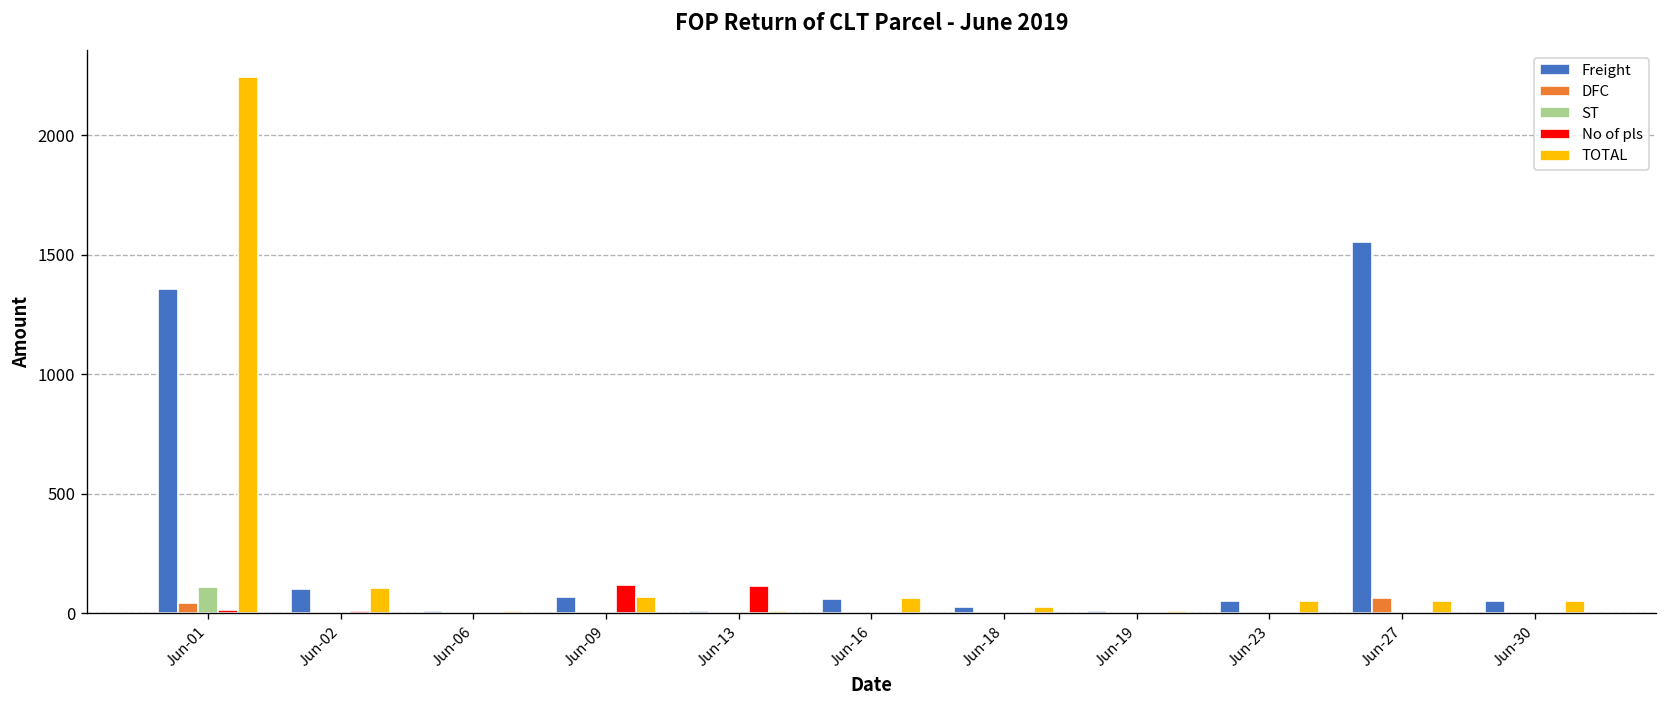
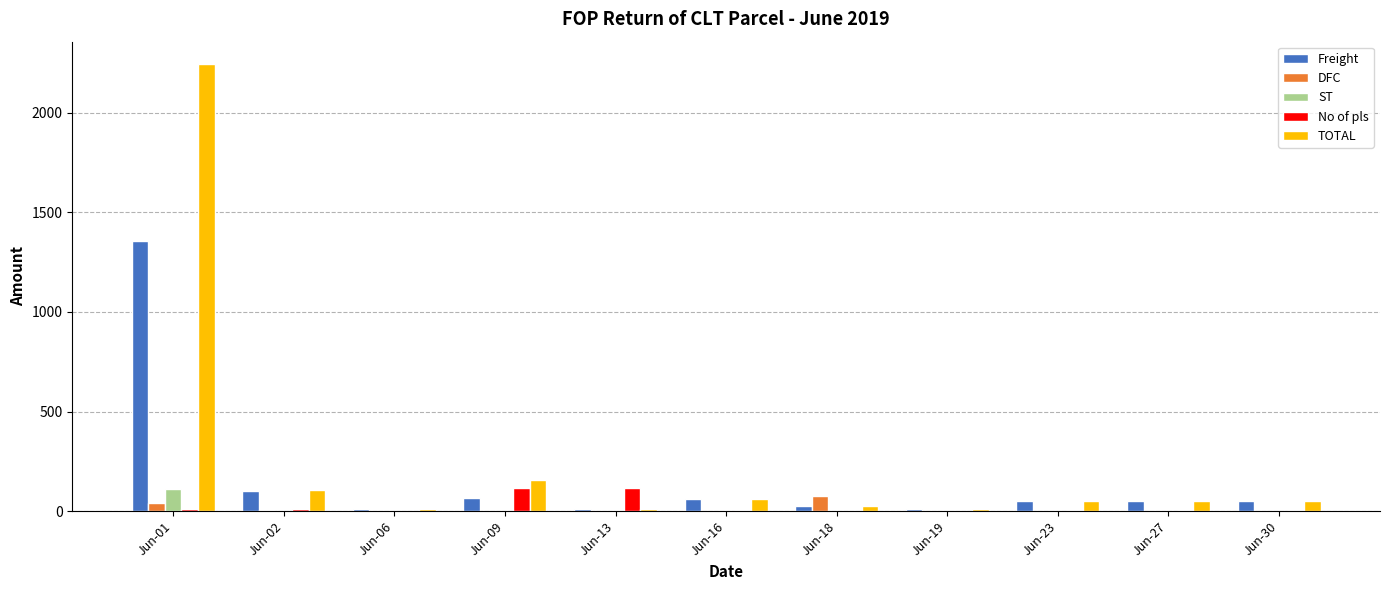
TOTAL, Jun-09: 70 -> 150
DFC, Jun-18: 0 -> 80
Freight, Jun-27: 1560 -> 50
DFC, Jun-27: 70 -> 0
